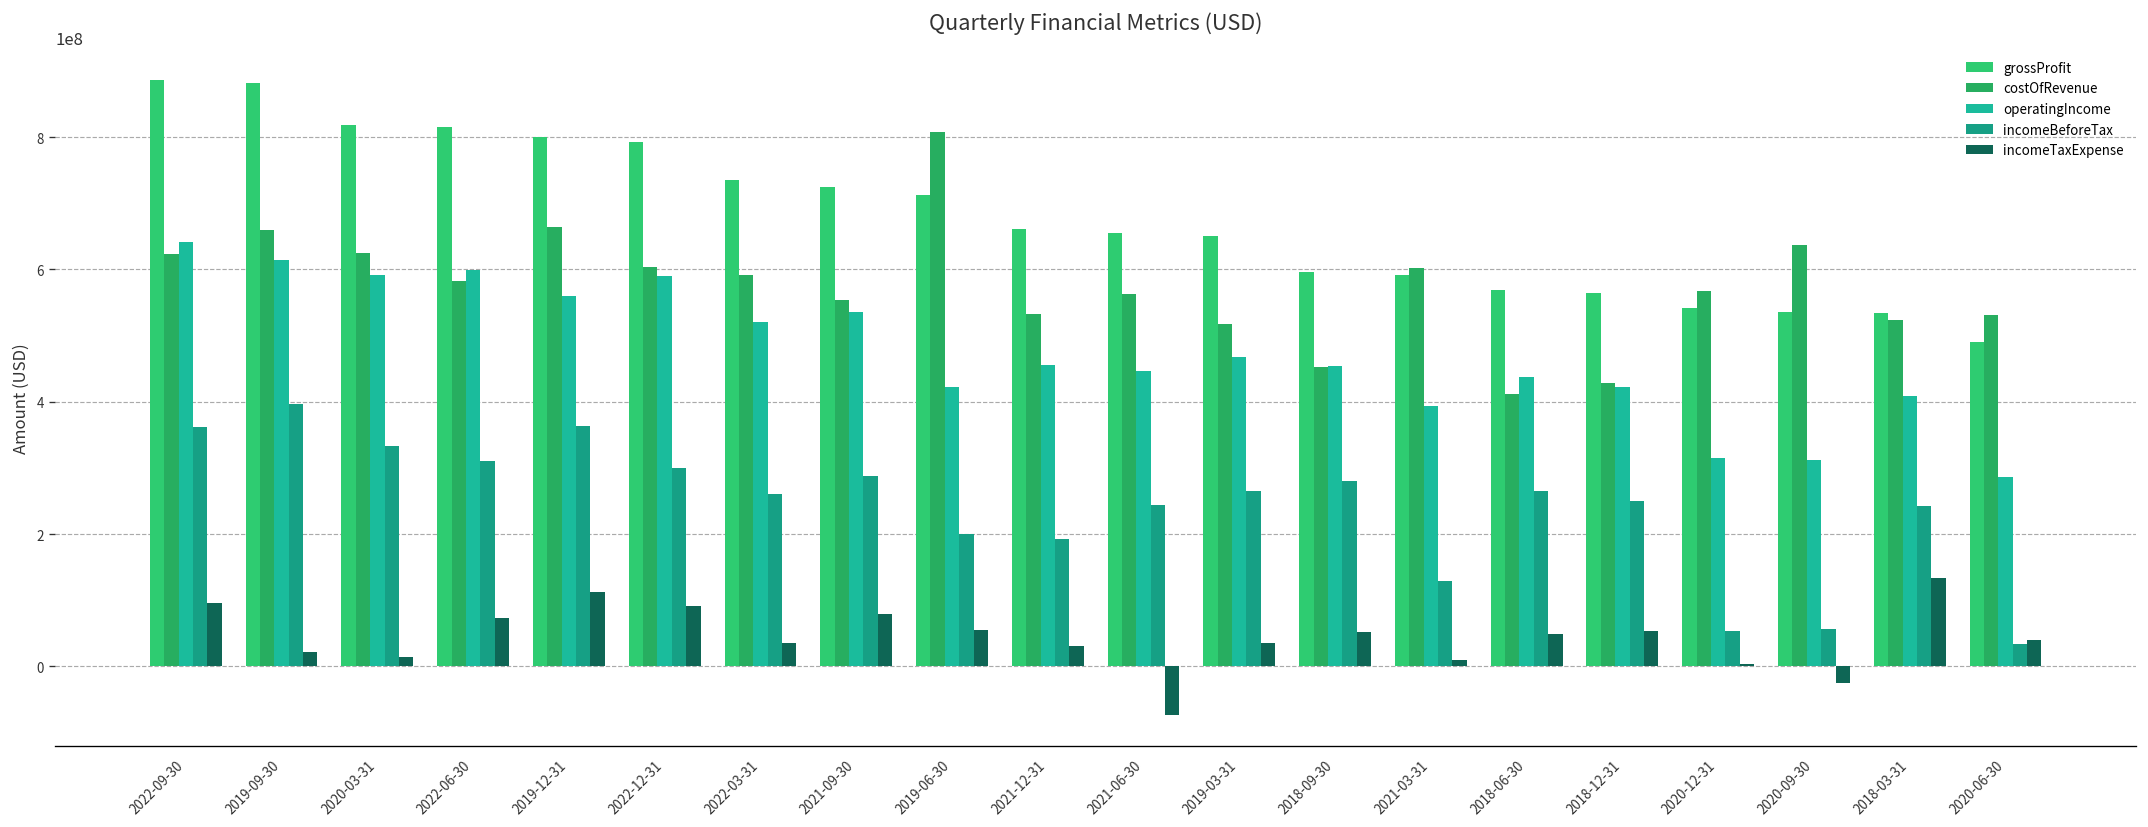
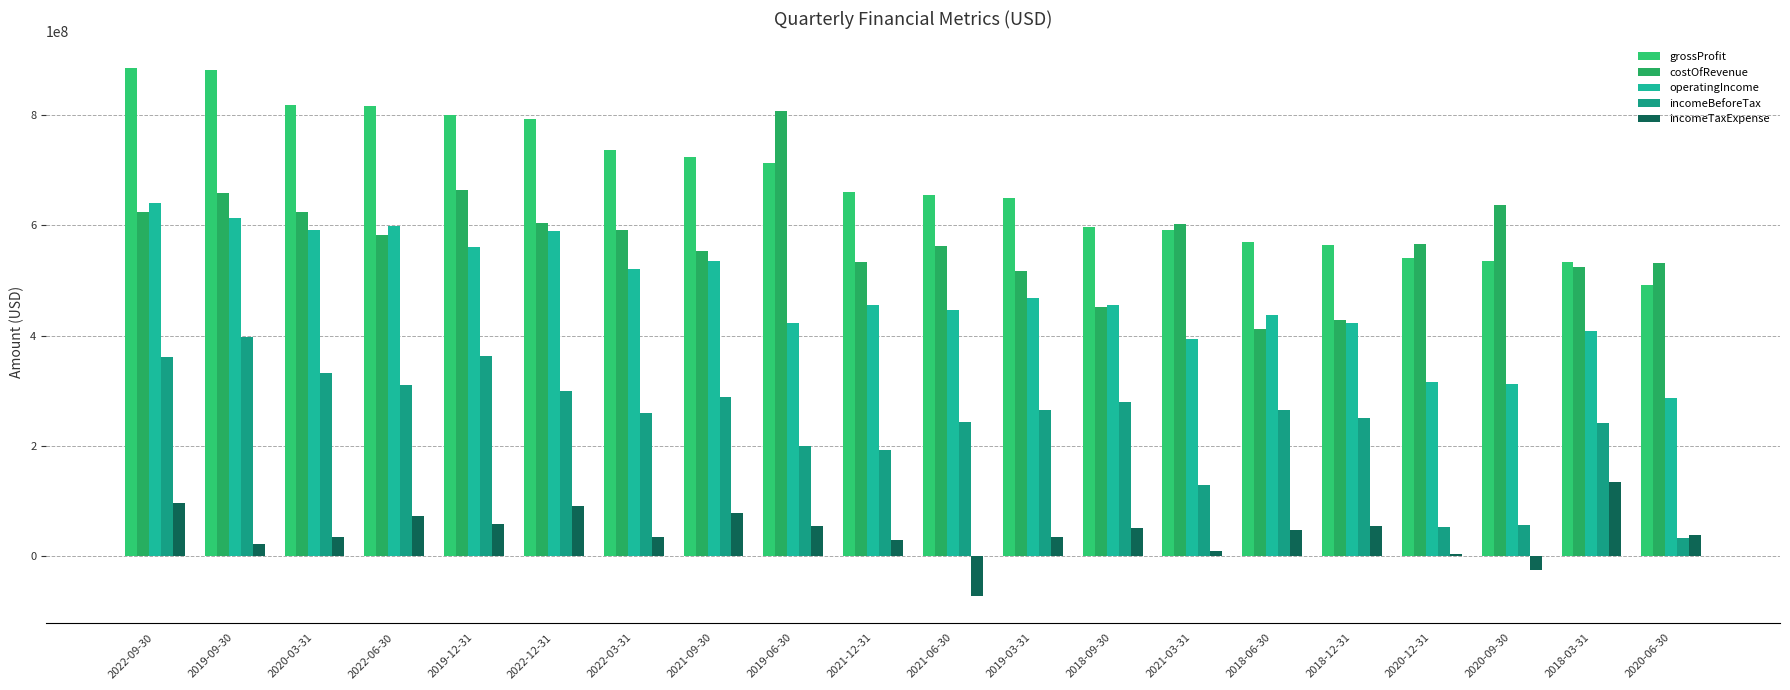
incomeTaxExpense, 2020-03-31: 10000000 -> 30000000
incomeTaxExpense, 2019-12-31: 110000000 -> 60000000
